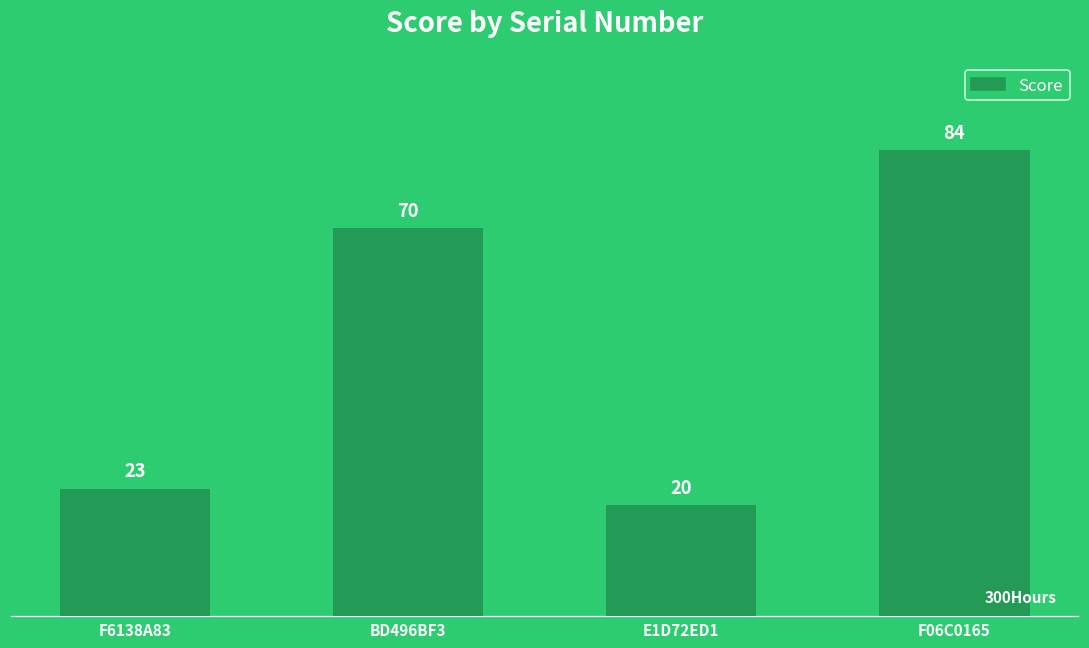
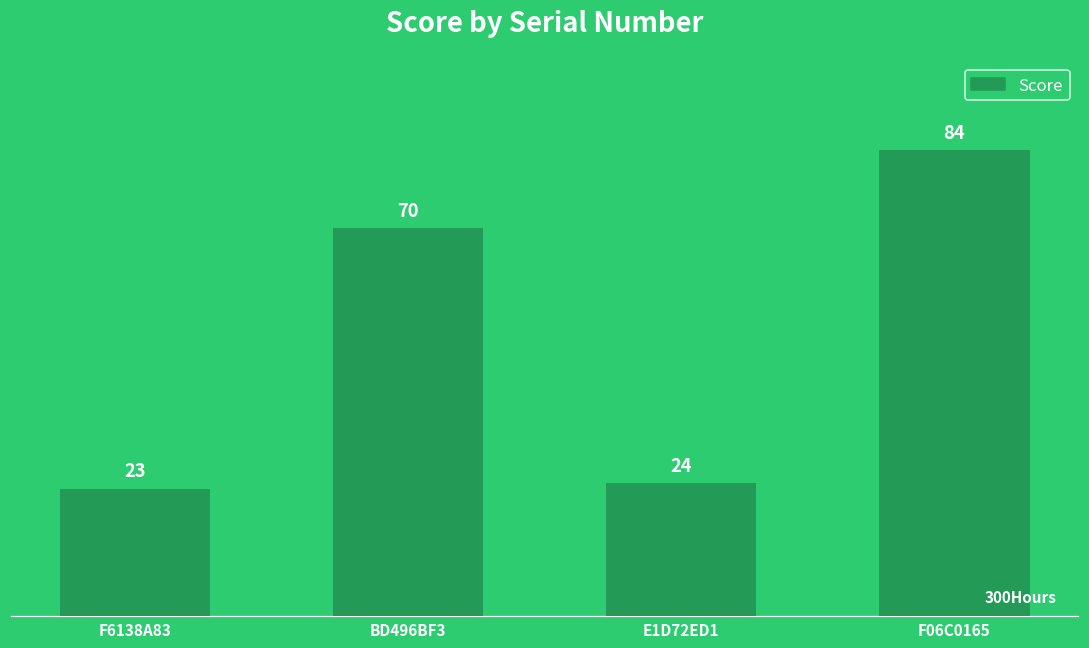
E1D72ED1: 20 -> 24
